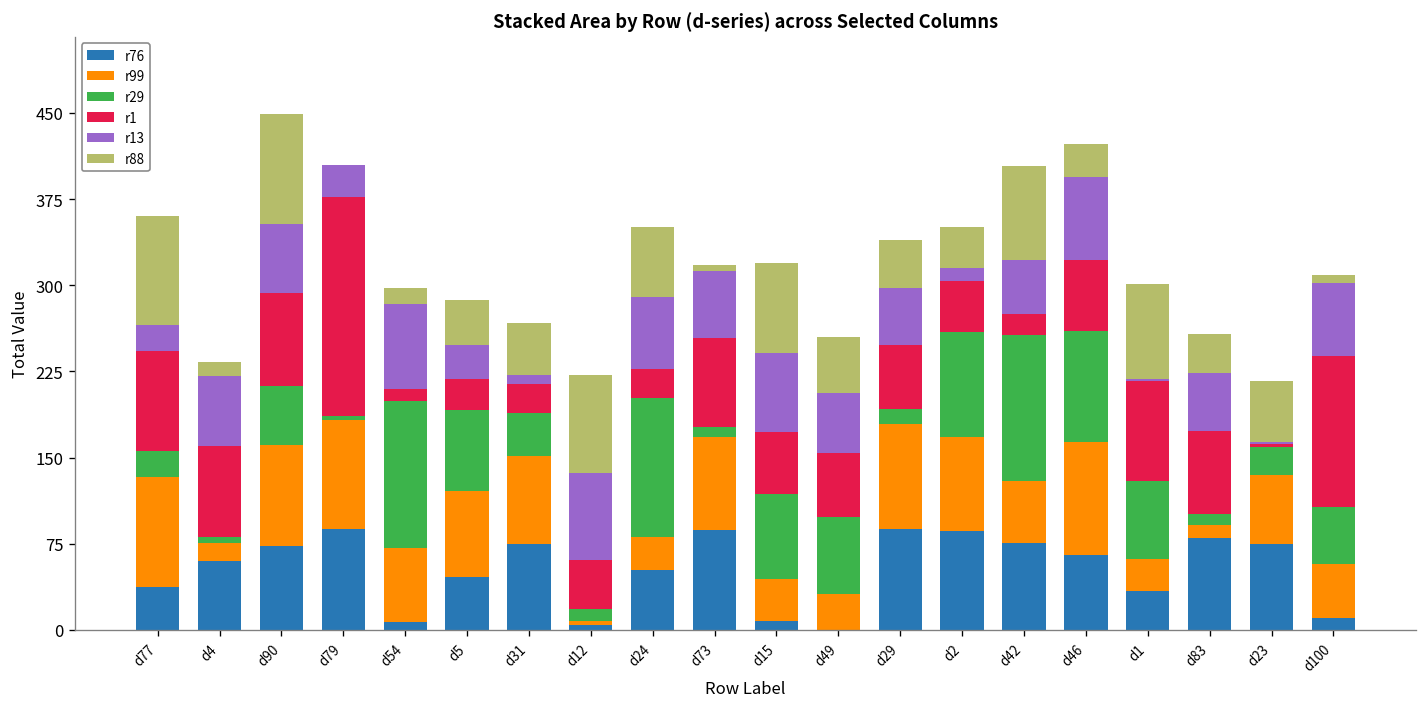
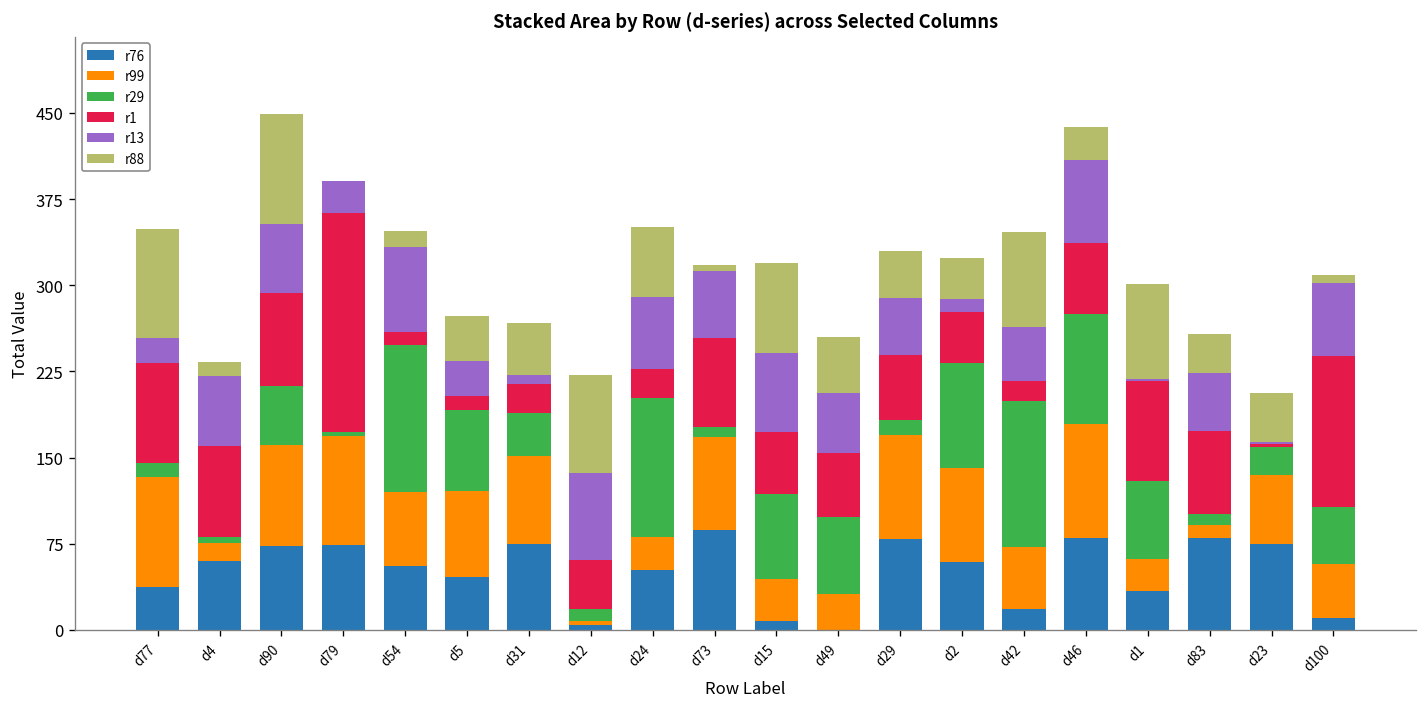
r29, d77: 20 -> 10
r76, d79: 90 -> 70
r76, d54: 10 -> 60
r1, d5: 30 -> 10
r76, d29: 90 -> 80
r76, d2: 90 -> 60
r76, d42: 80 -> 20
r76, d46: 70 -> 80
r88, d23: 50 -> 40
